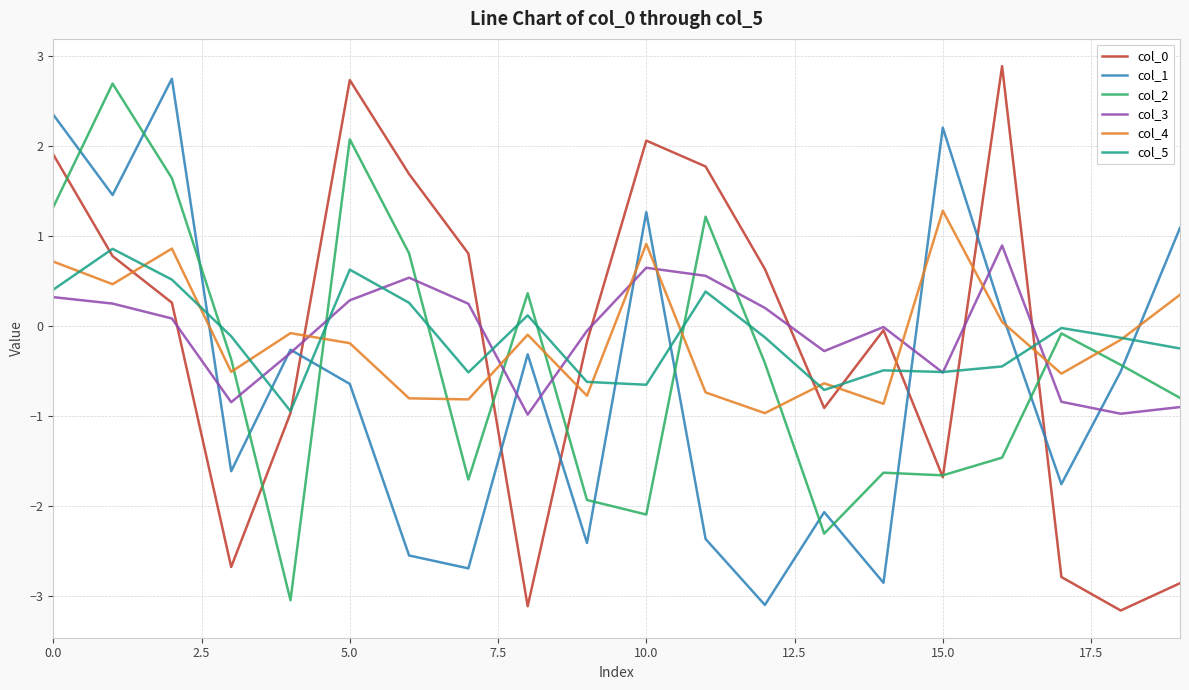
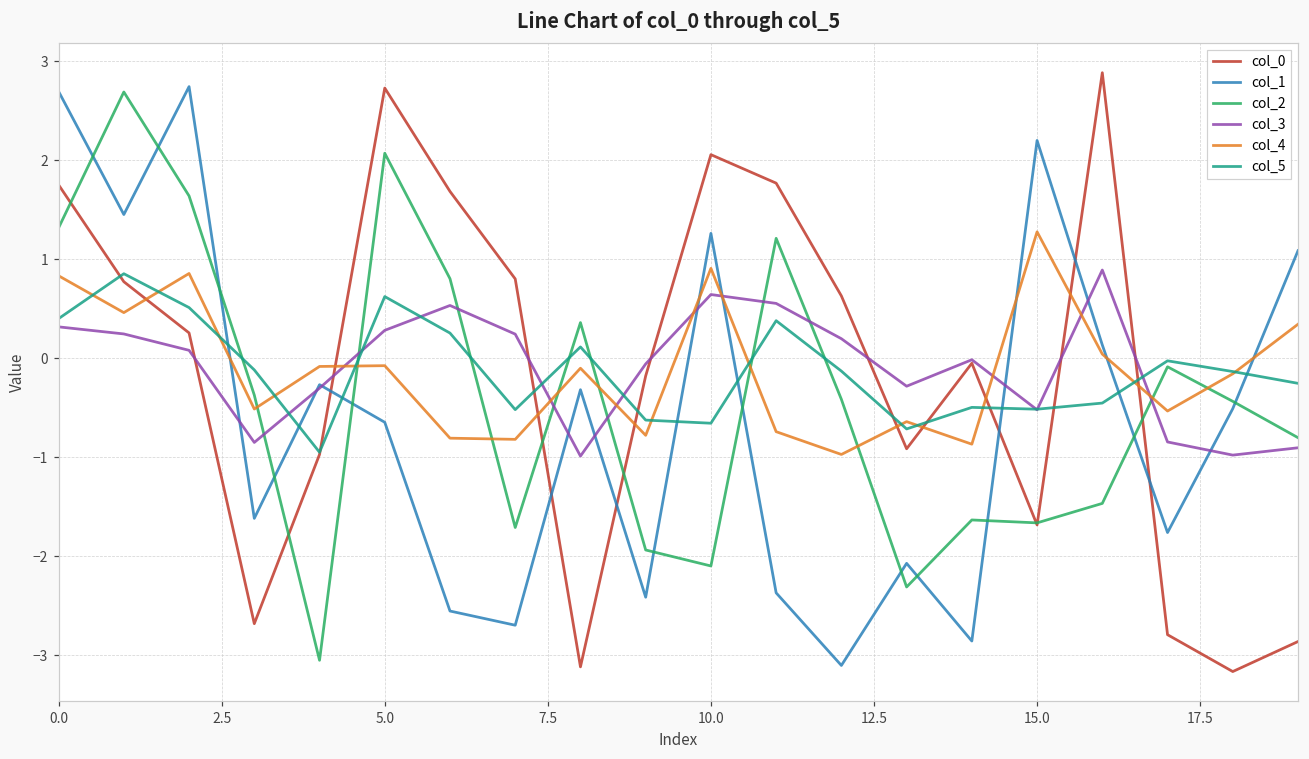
col_0, 0.0: 1.9 -> 1.8
col_1, 0.0: 2.3 -> 2.7
col_4, 0.0: 0.7 -> 0.8
col_4, 5.0: -0.2 -> -0.1
